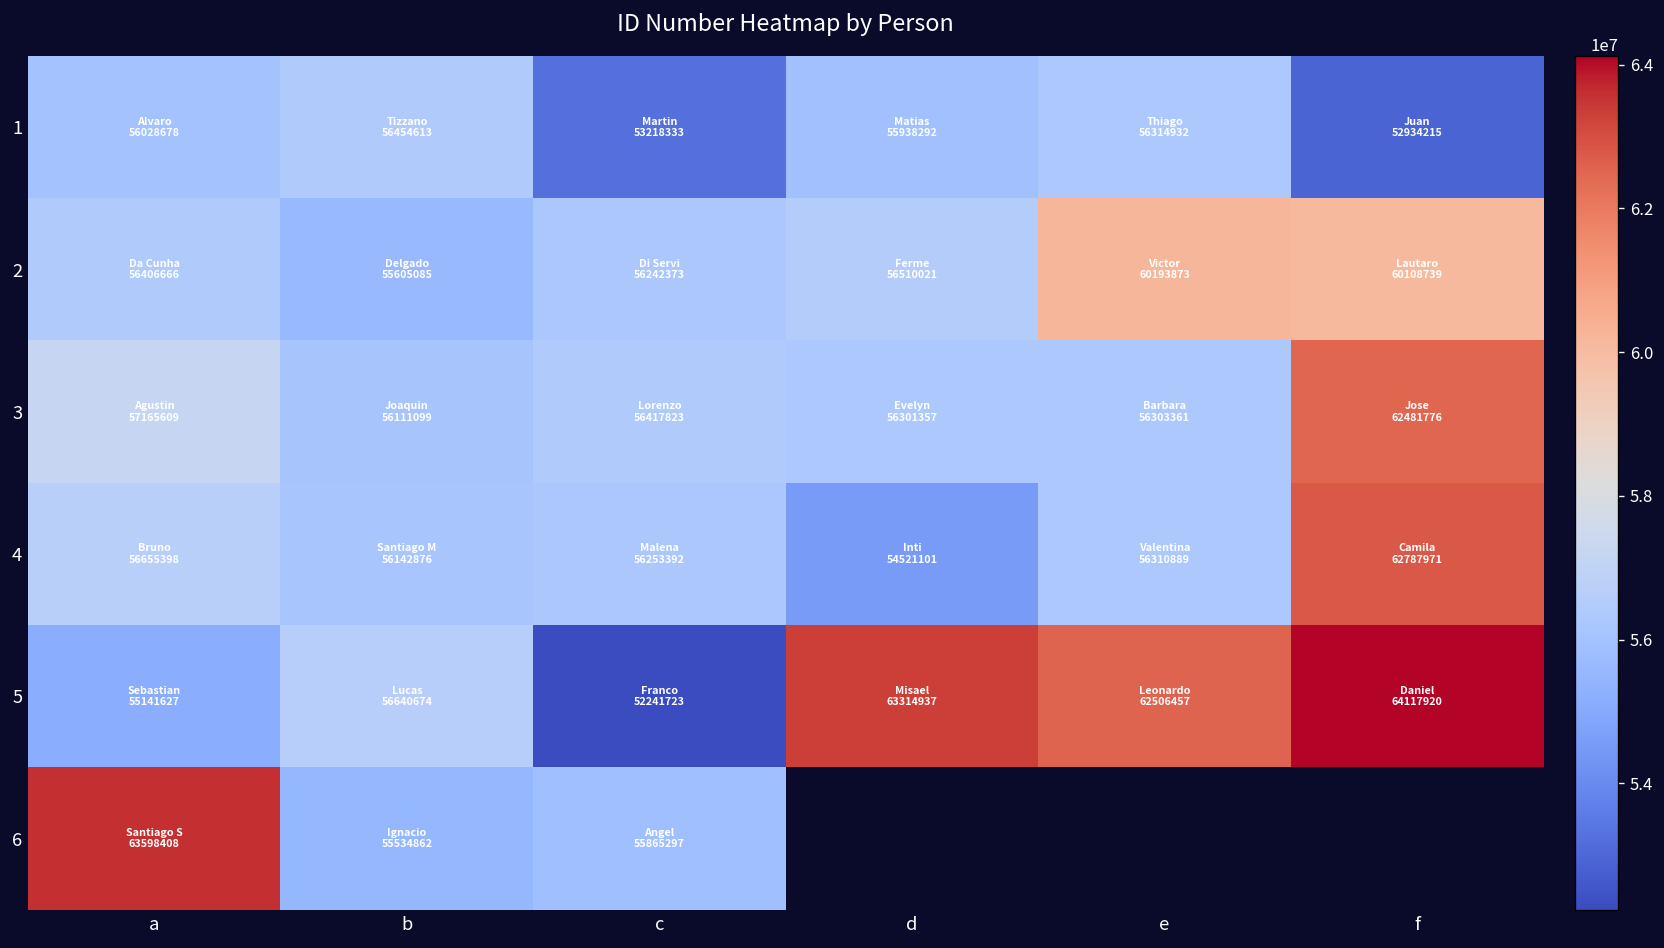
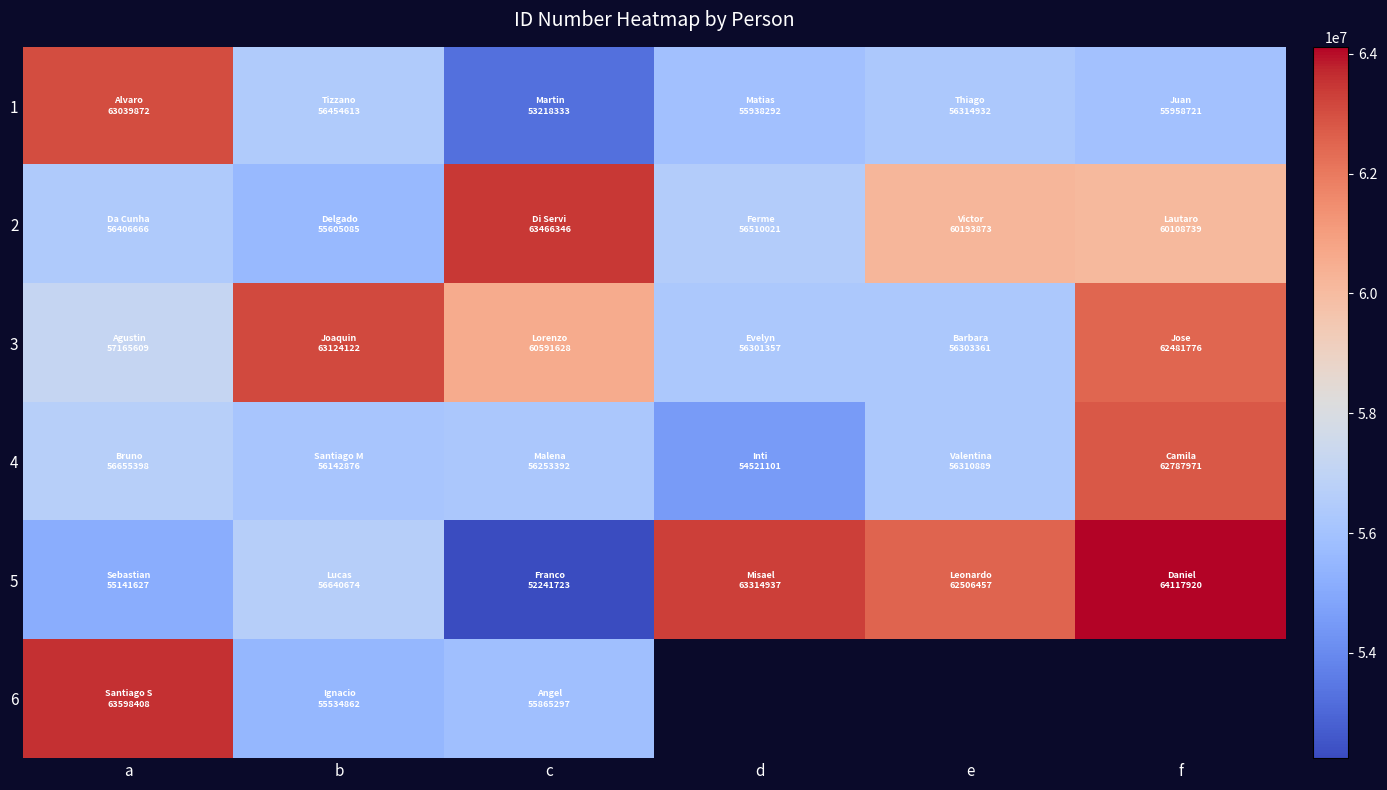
1, a: 56028678 -> 63039872
1, f: 52934215 -> 55958721
2, c: 56242373 -> 63466346
3, b: 56111099 -> 63124122
3, c: 56417823 -> 60591628
